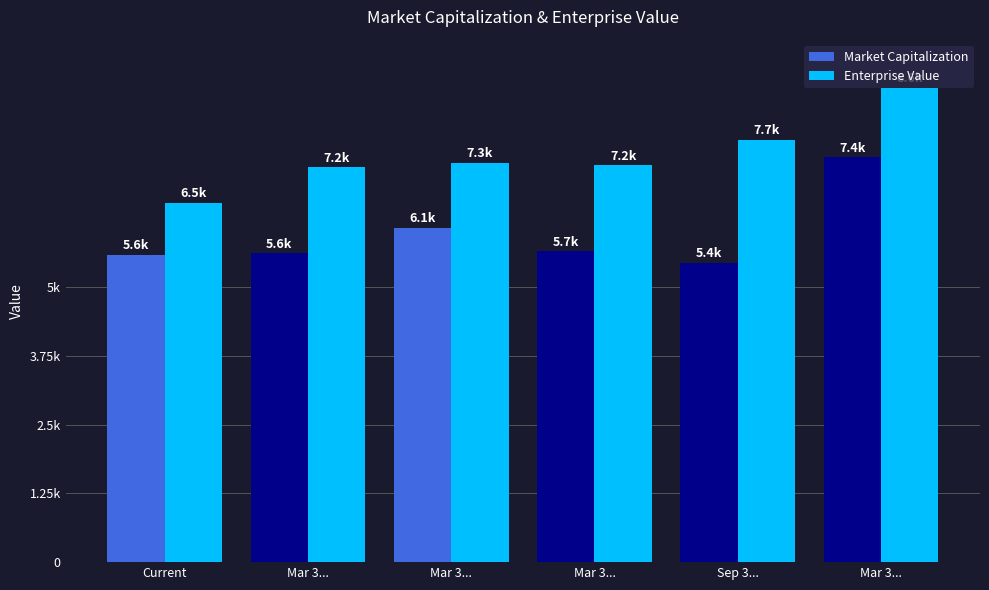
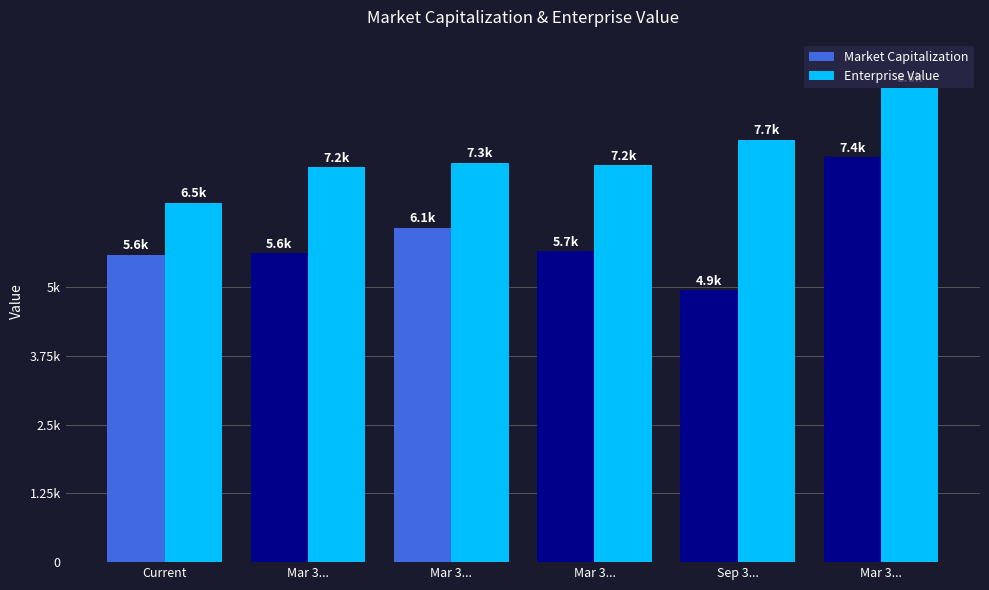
Market Capitalization, Sep 3...: 5.4k -> 4.9k
